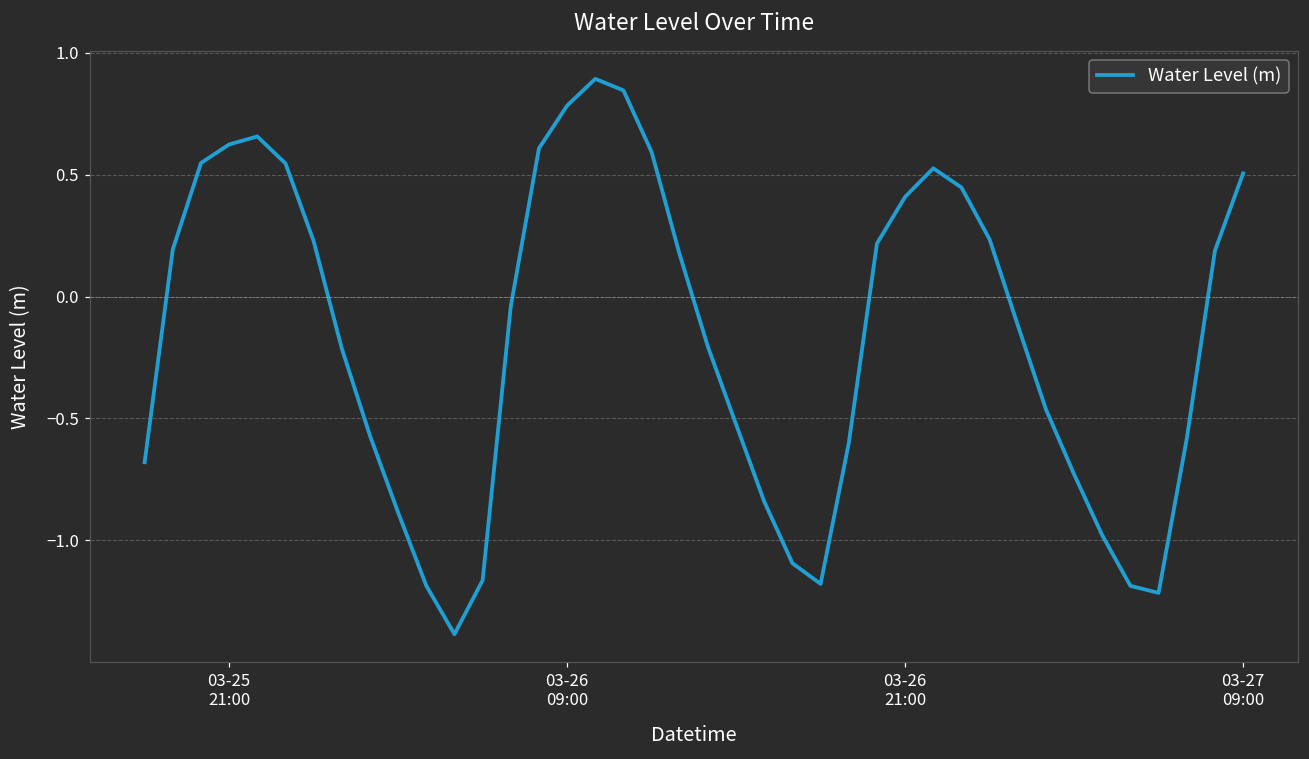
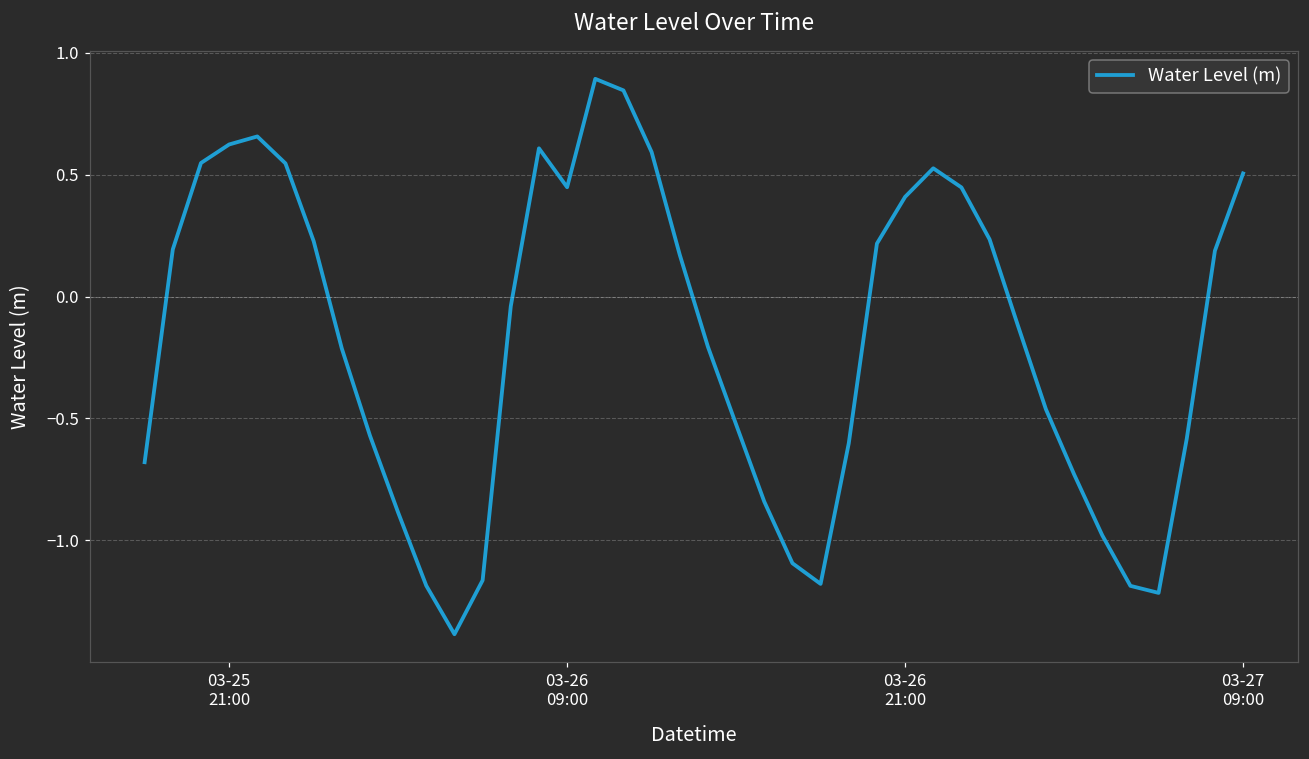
03-26 09:00: 0.78 -> 0.45
